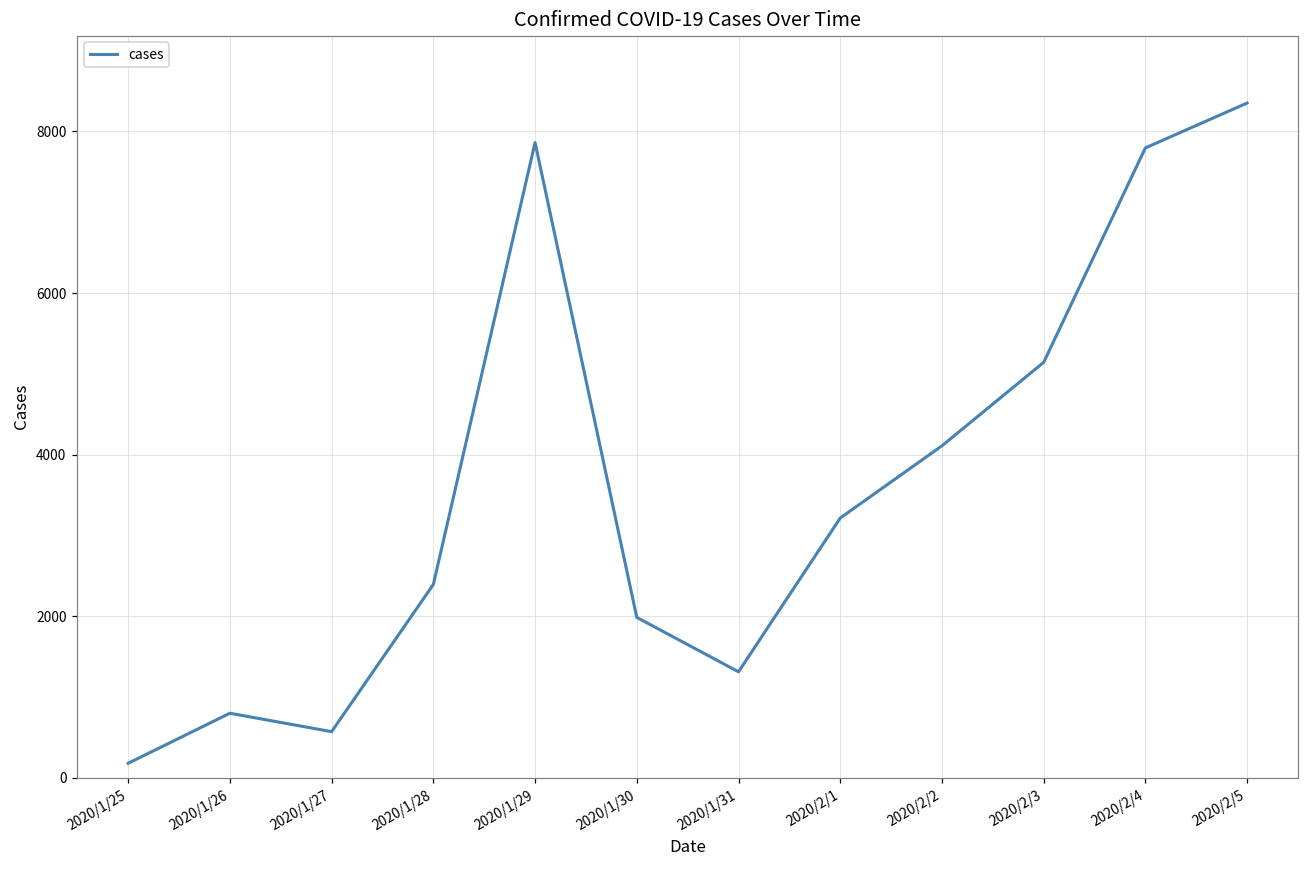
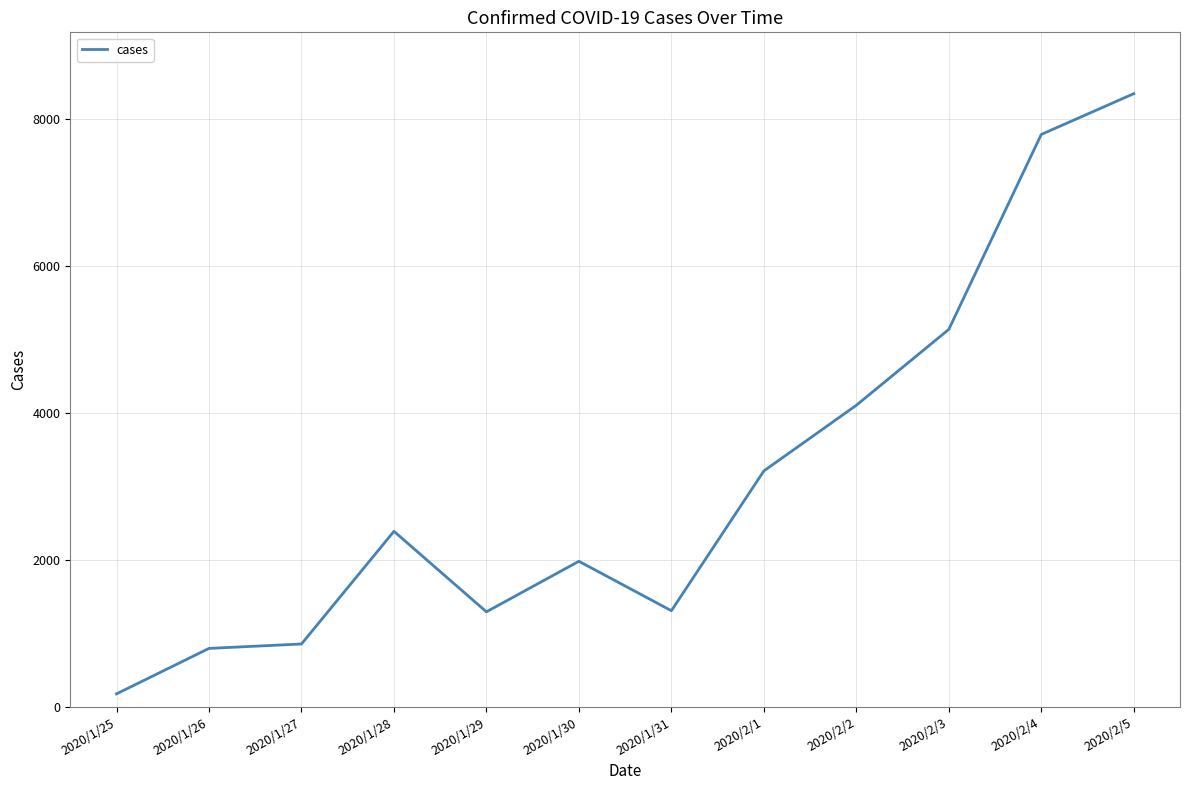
2020/1/27: 600 -> 900
2020/1/29: 7900 -> 1300
